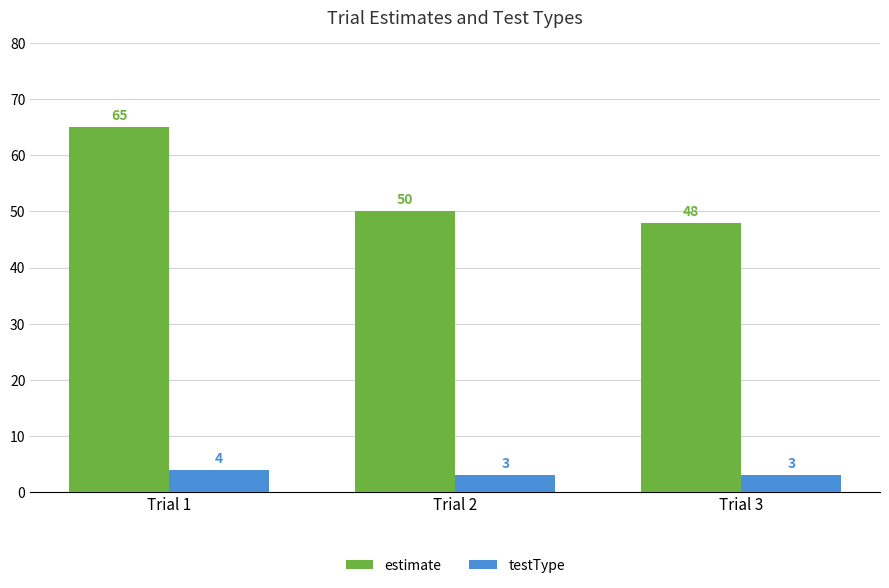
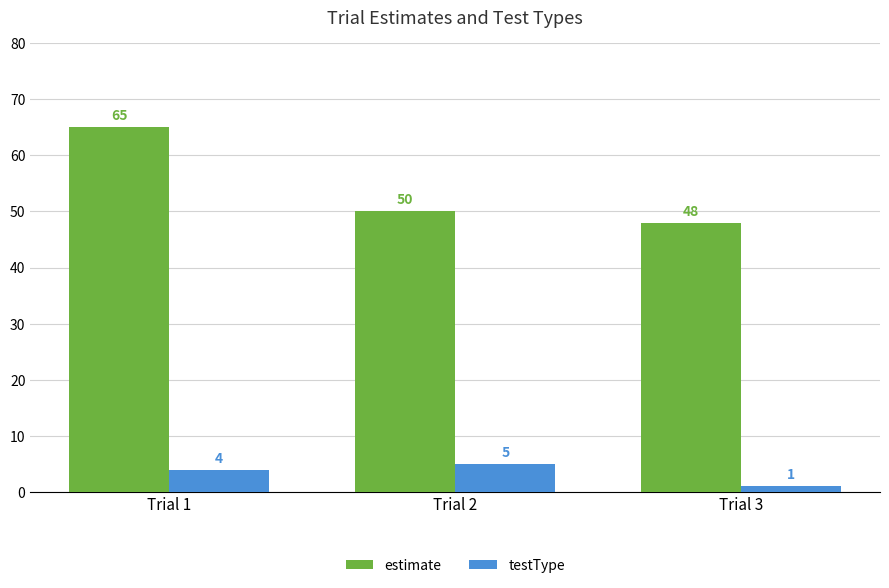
testType, Trial 2: 3 -> 5
testType, Trial 3: 3 -> 1
